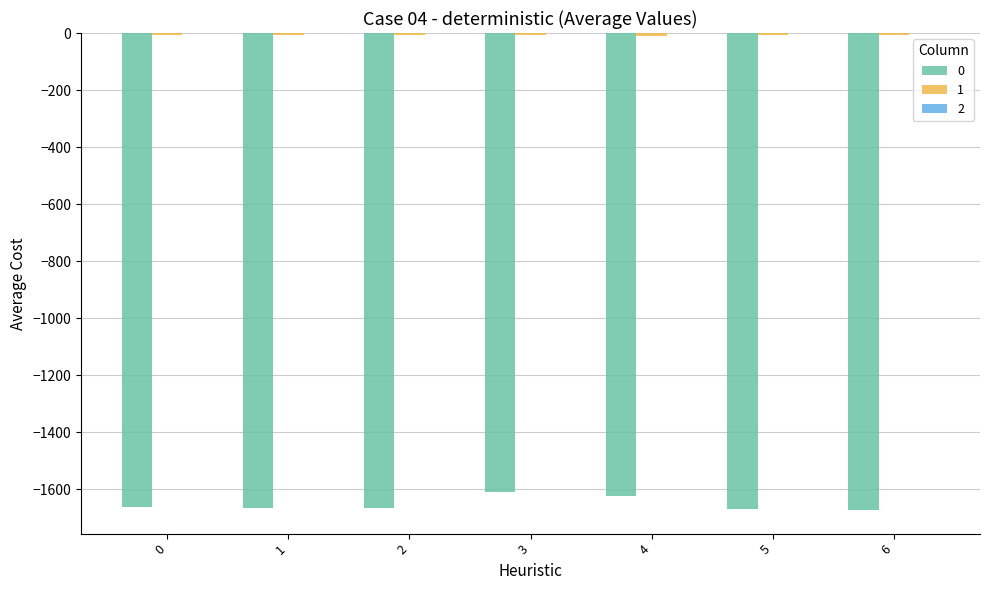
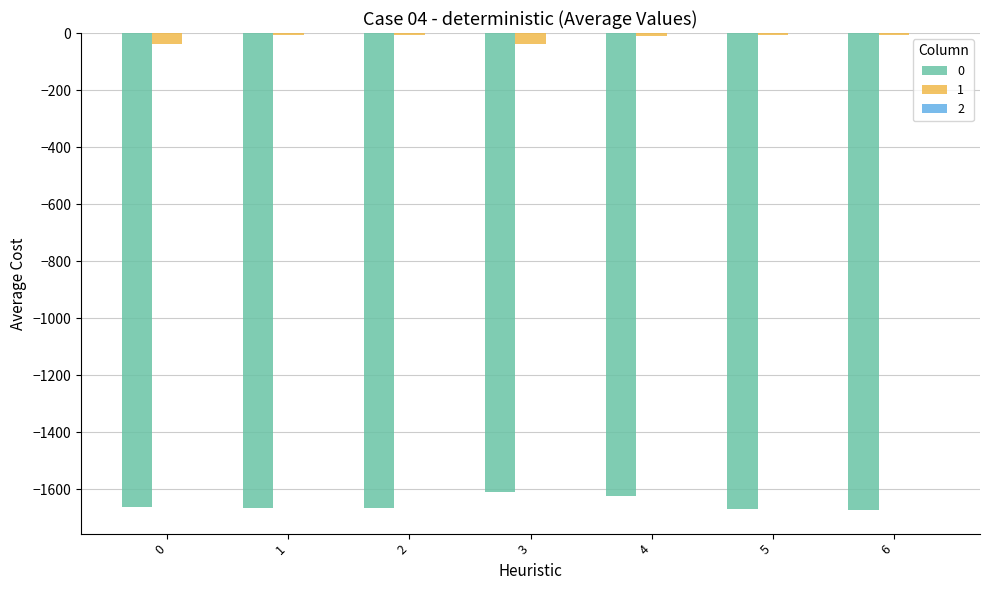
1, 0: -10 -> -40
1, 3: -10 -> -40
